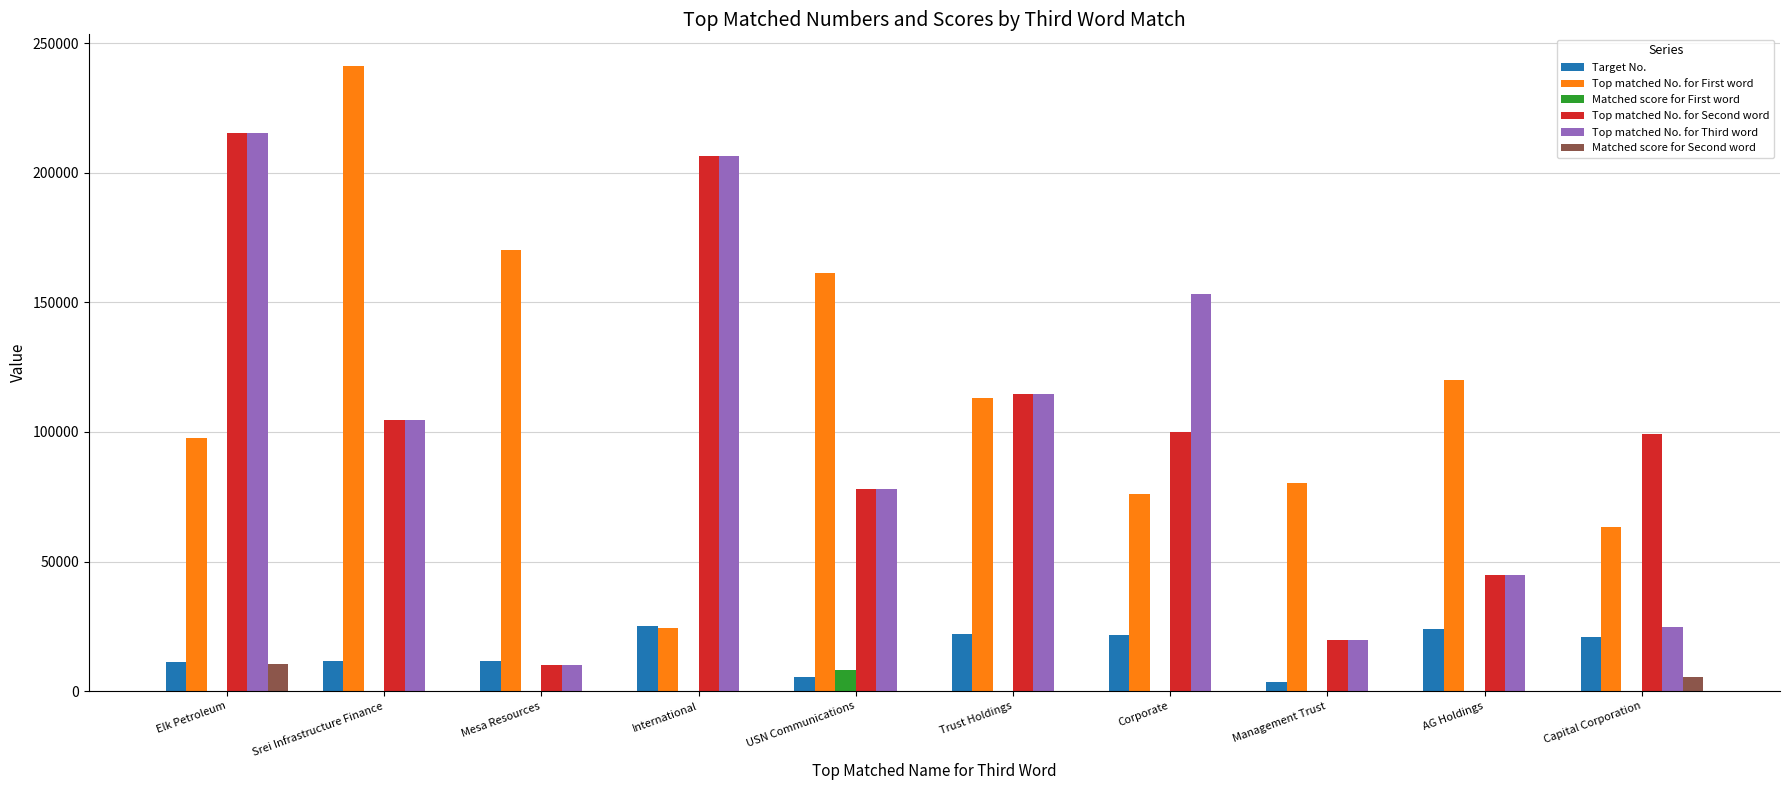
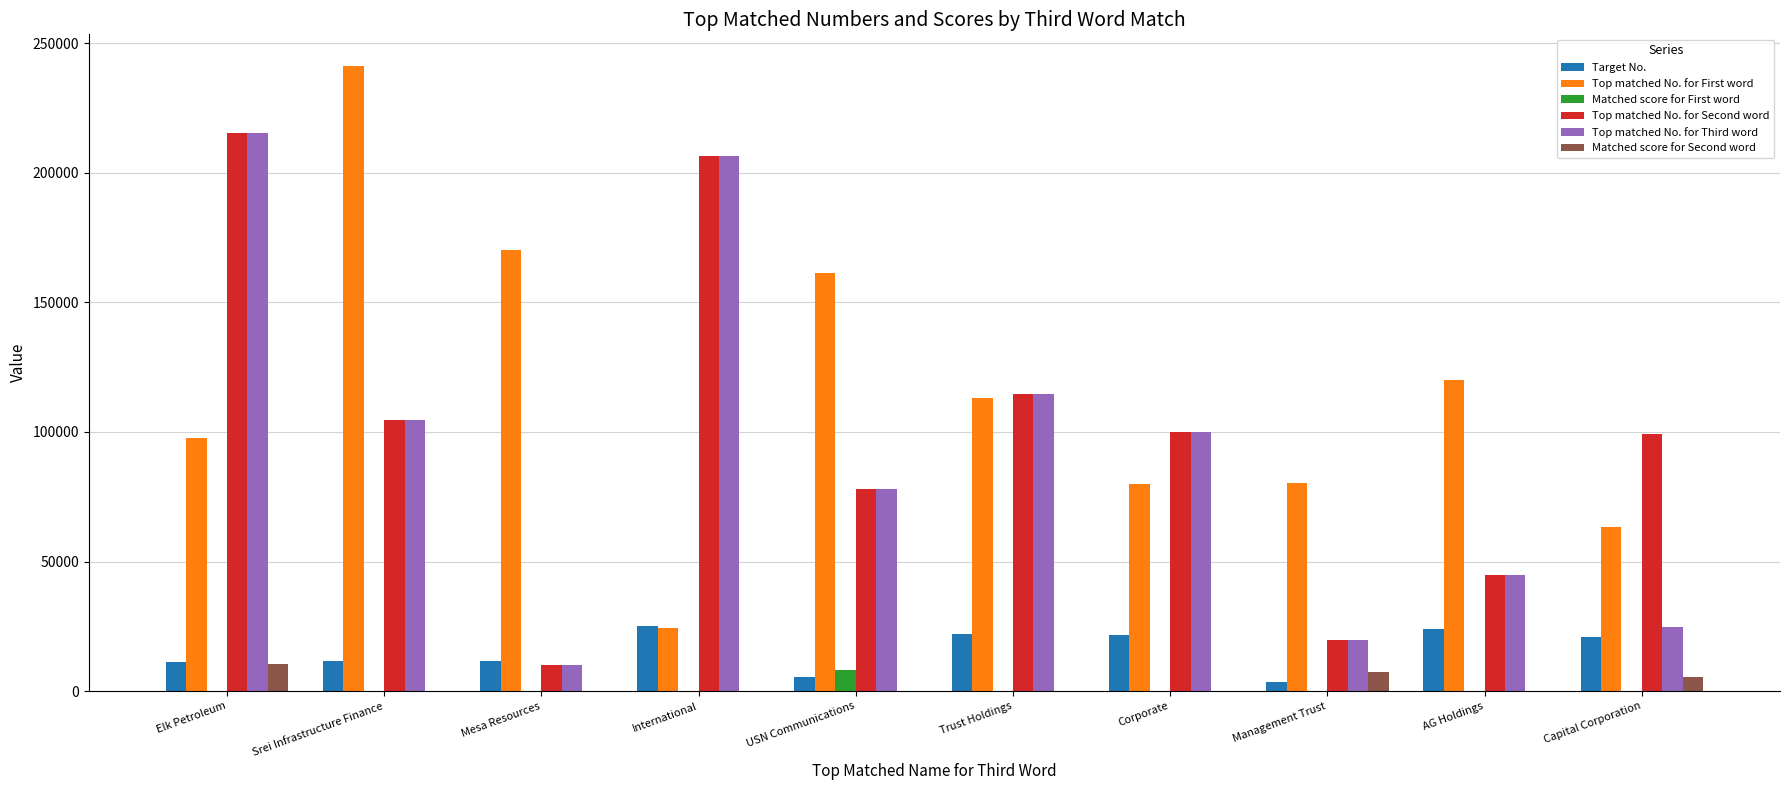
Top matched No. for First word, Corporate: 76000 -> 80000
Top matched No. for Third word, Corporate: 153000 -> 100000
Matched score for Second word, Management Trust: 0 -> 8000
